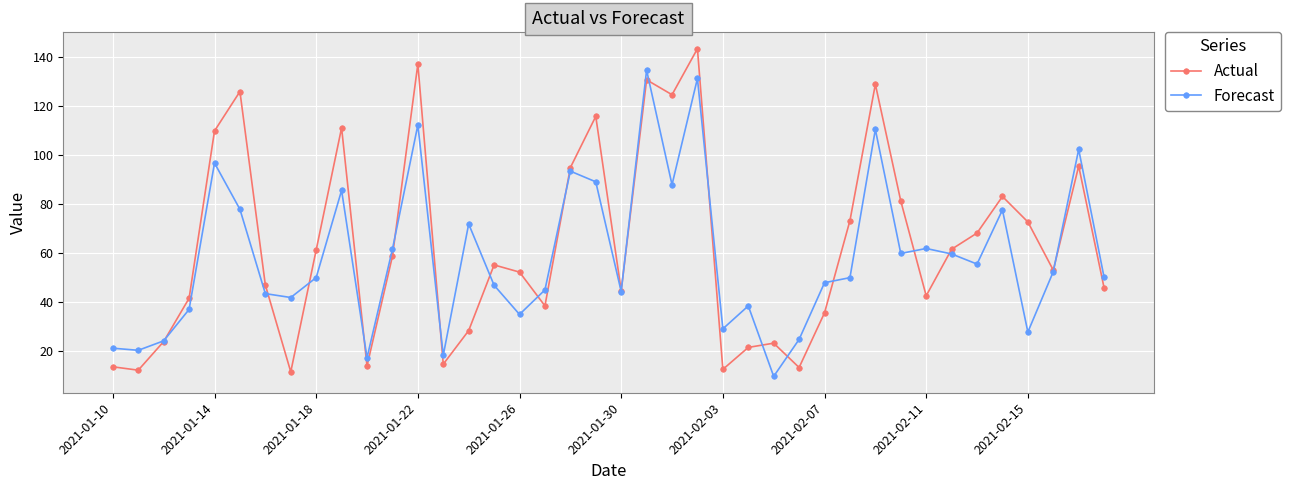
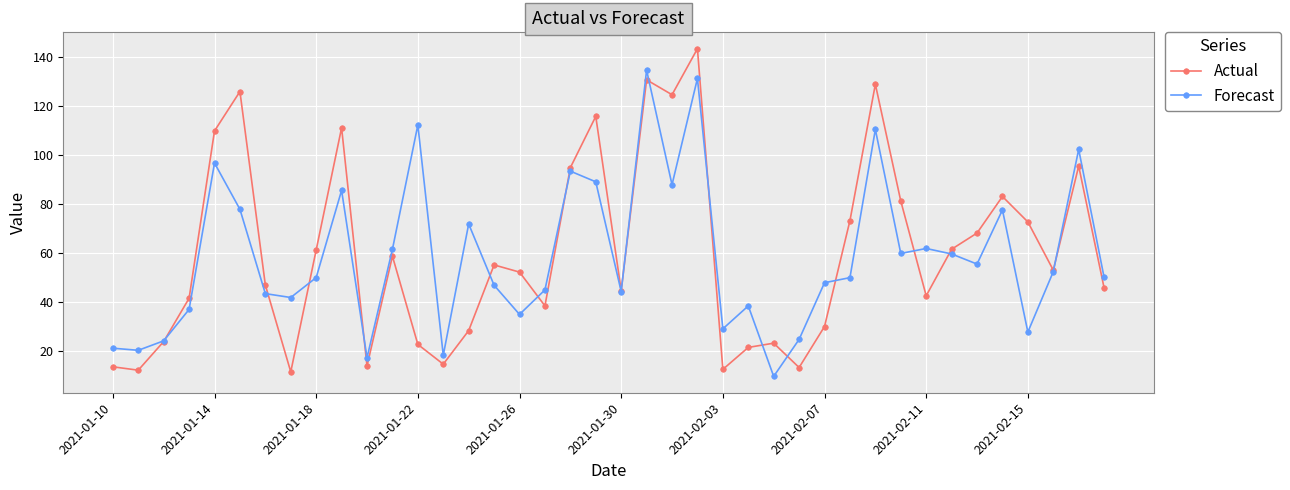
Actual, 2021-01-22: 137 -> 23
Actual, 2021-02-07: 35 -> 30
